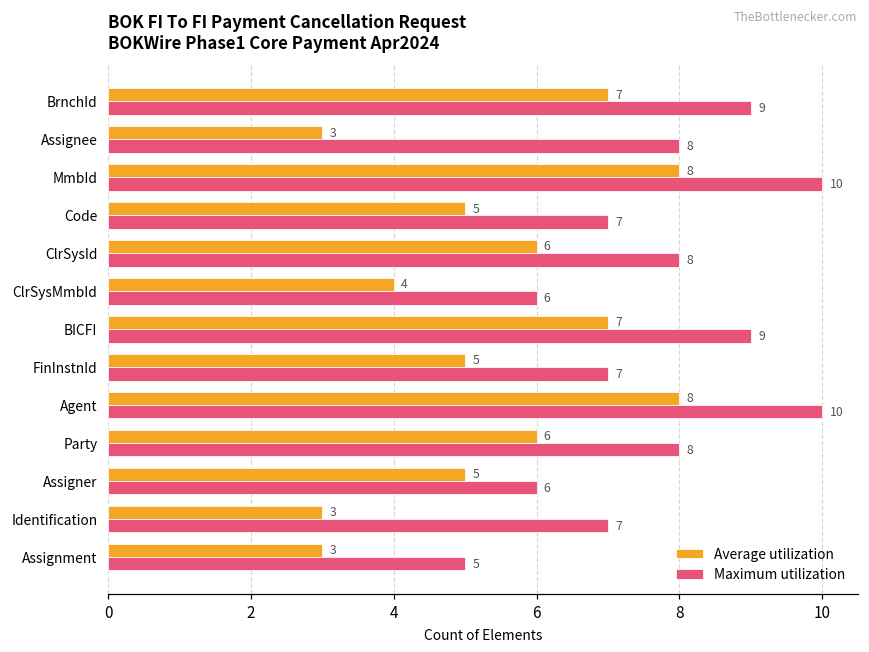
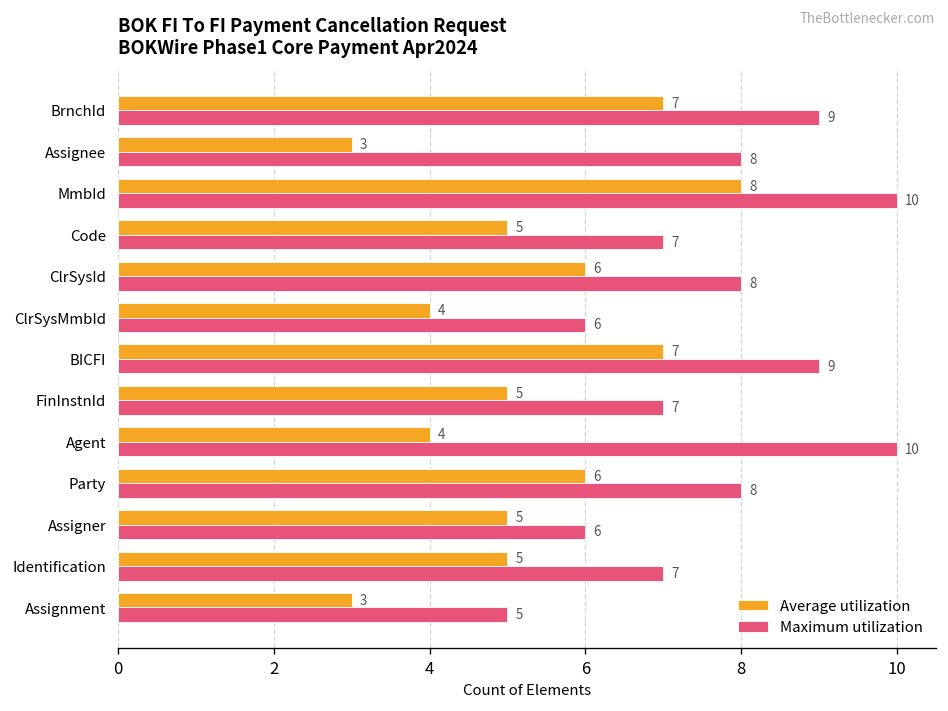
Average utilization, Agent: 8 -> 4
Average utilization, Identification: 3 -> 5
